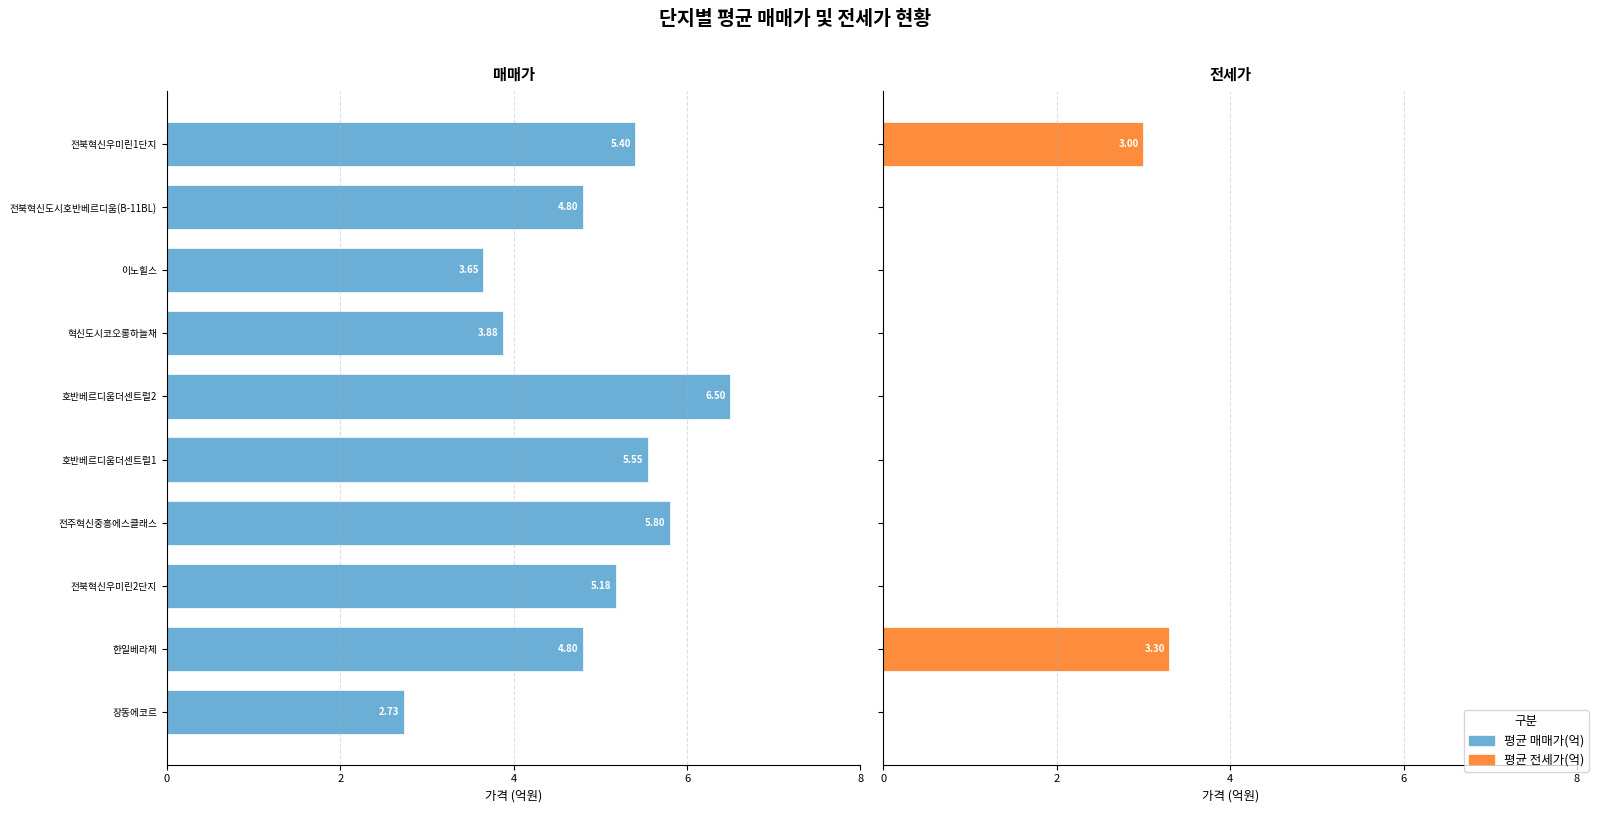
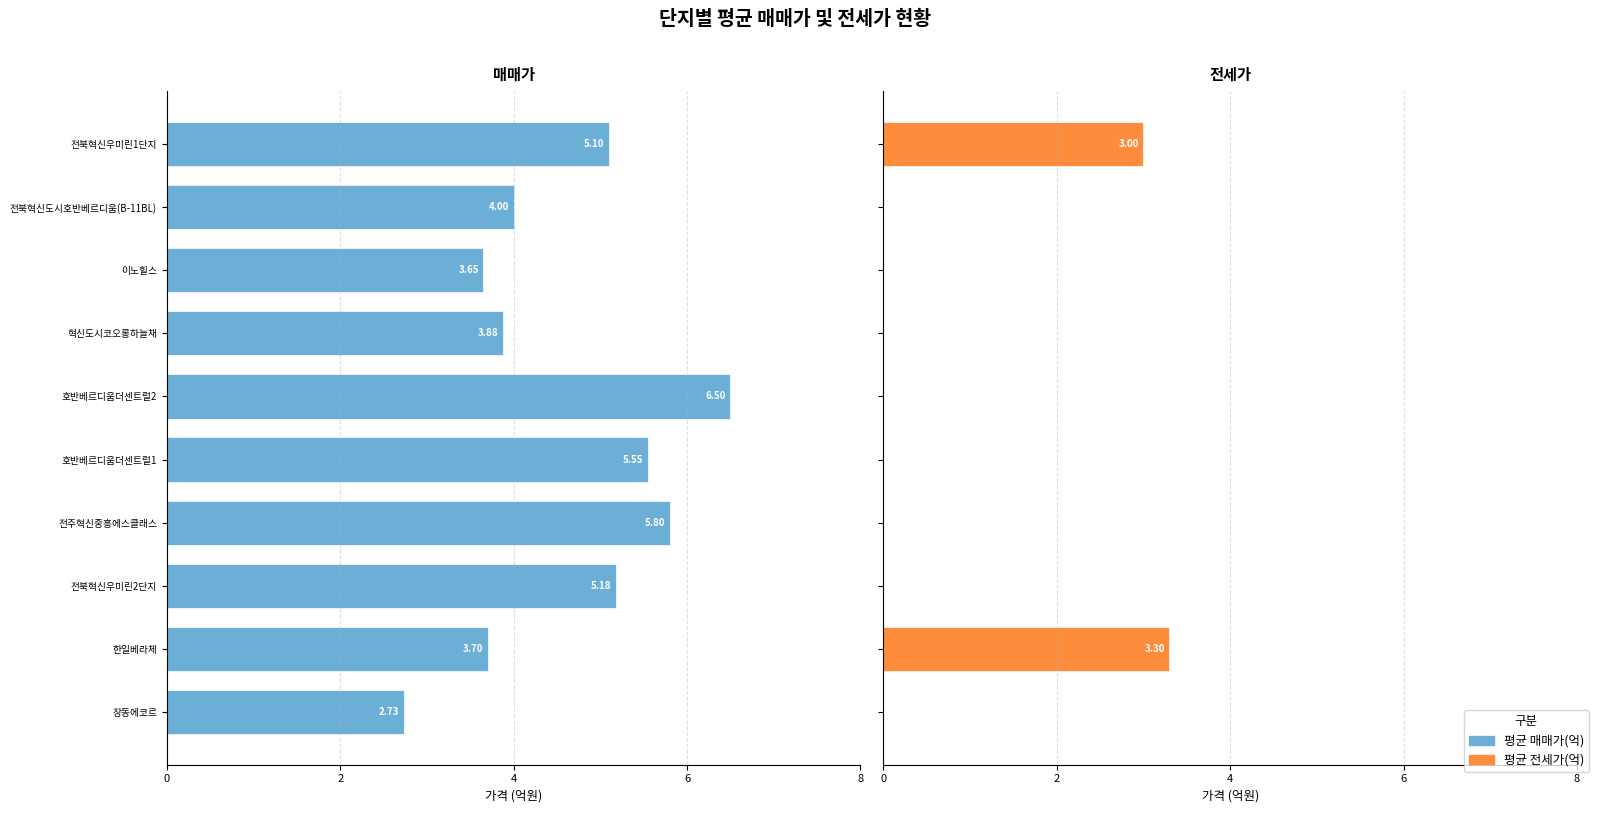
매매가, 전북혁신우미린1단지: 5.40 -> 5.10
매매가, 전북혁신도시호반베르디움(B-11BL): 4.80 -> 4.00
매매가, 한일베라체: 4.80 -> 3.70
